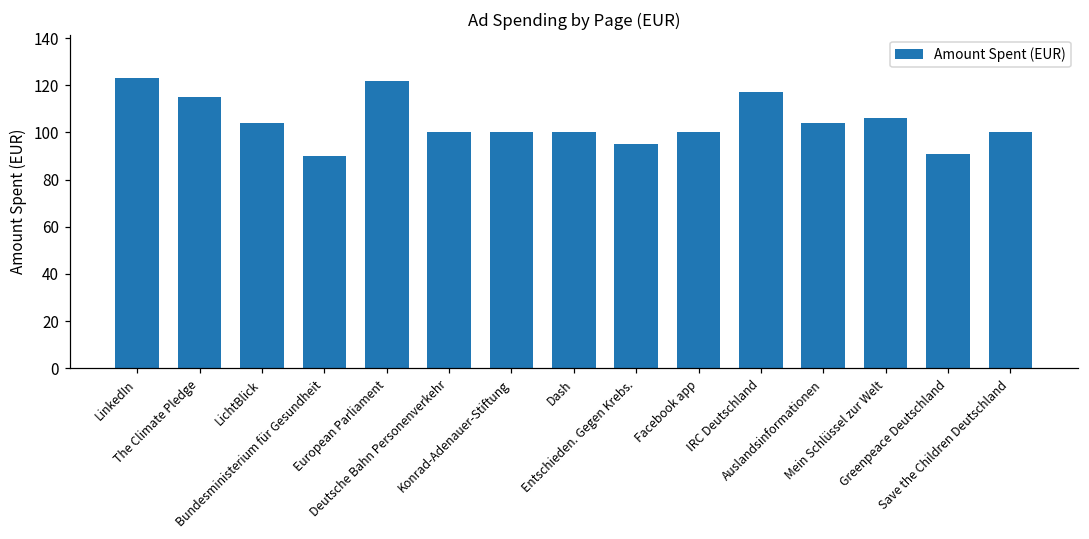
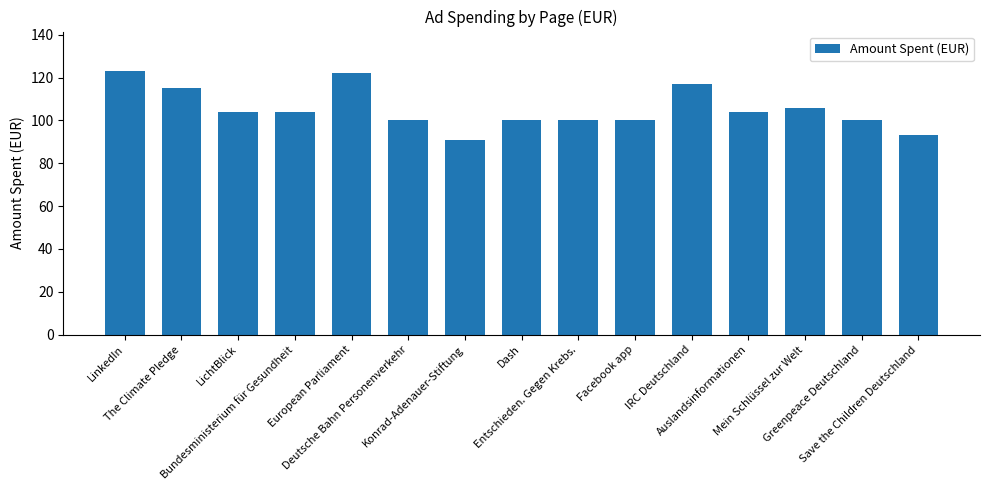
Bundesministerium für Gesundheit: 90 -> 104
Konrad-Adenauer-Stiftung: 100 -> 91
Entschieden. Gegen Krebs.: 95 -> 100
Greenpeace Deutschland: 91 -> 100
Save the Children Deutschland: 100 -> 93
